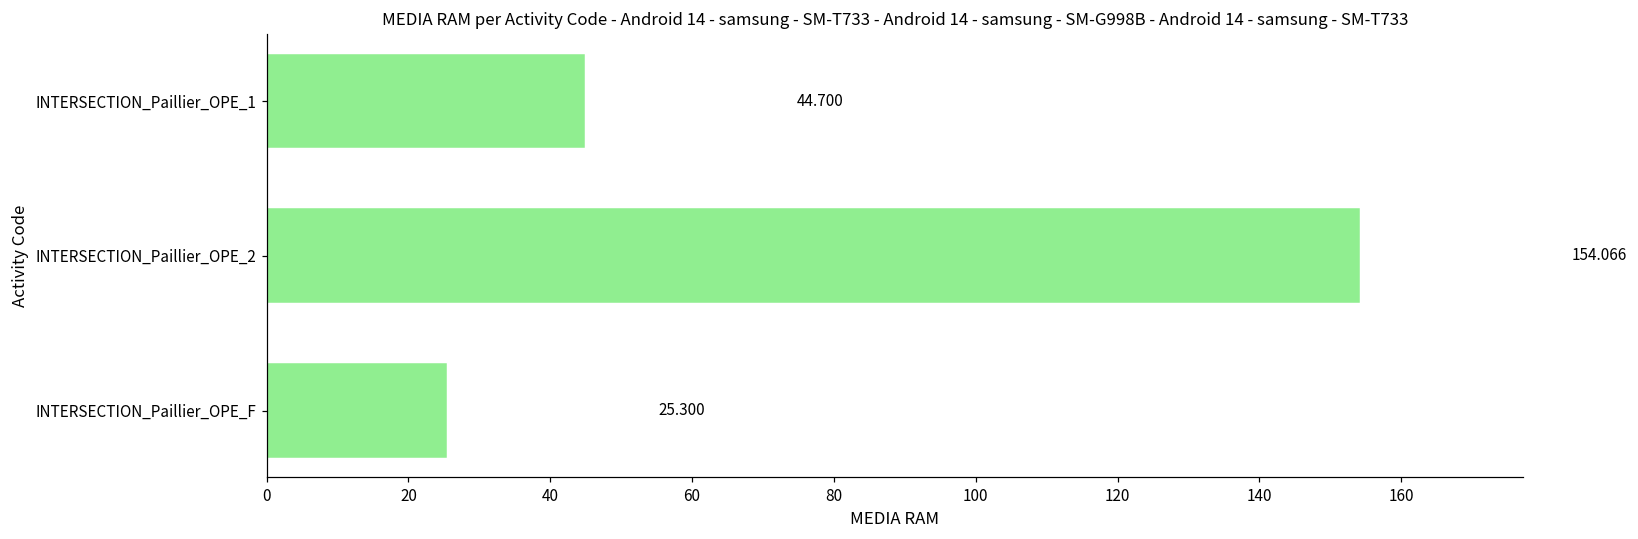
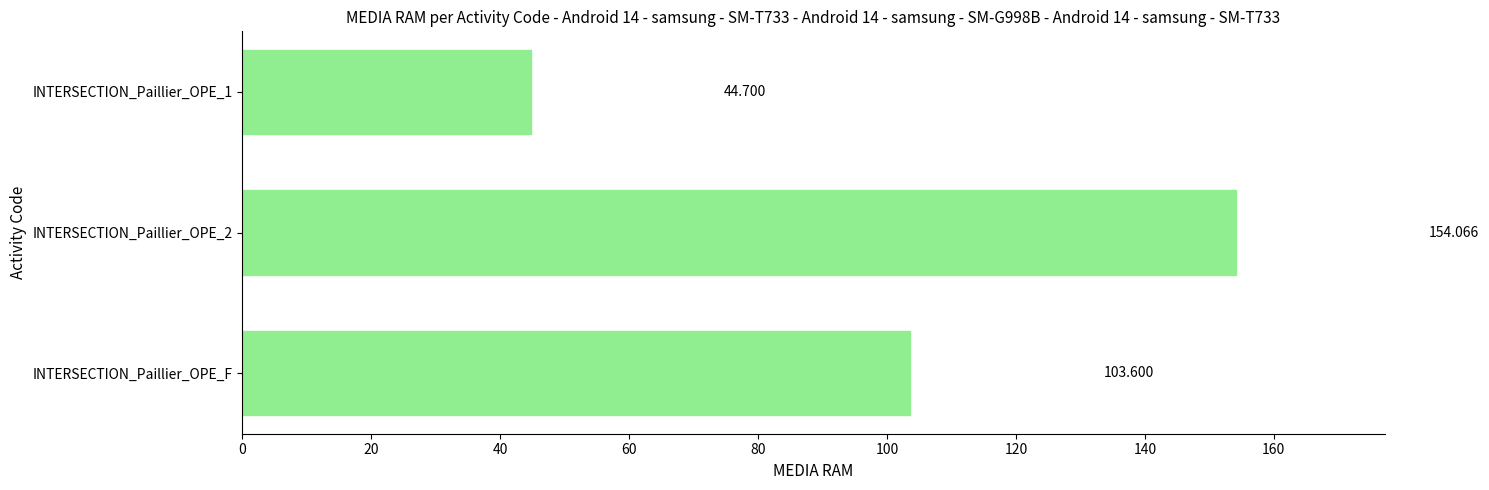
INTERSECTION_Paillier_OPE_F: 25.300 -> 103.600
